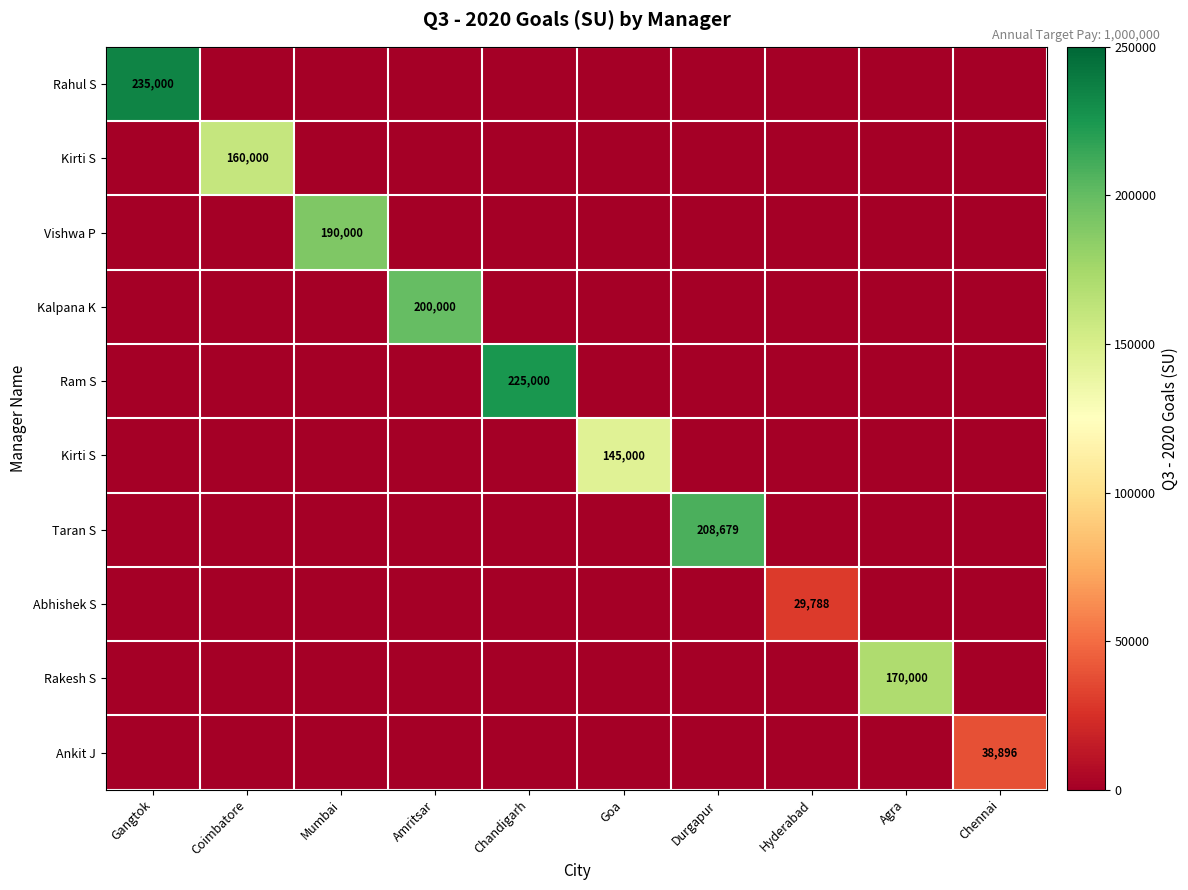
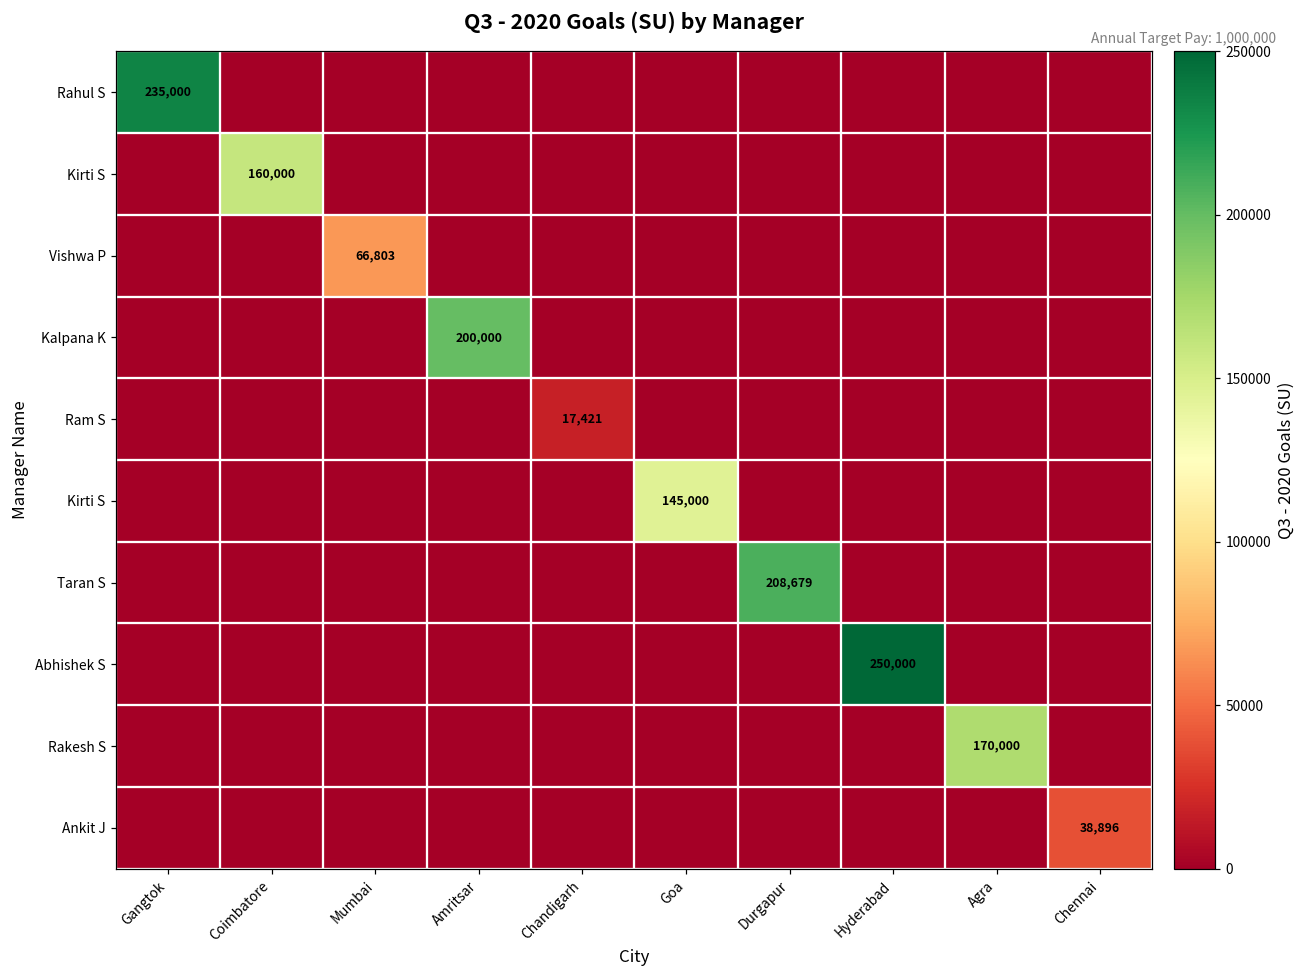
Vishwa P, Mumbai: 190,000 -> 66,803
Ram S, Chandigarh: 225,000 -> 17,421
Abhishek S, Hyderabad: 29,788 -> 250,000
